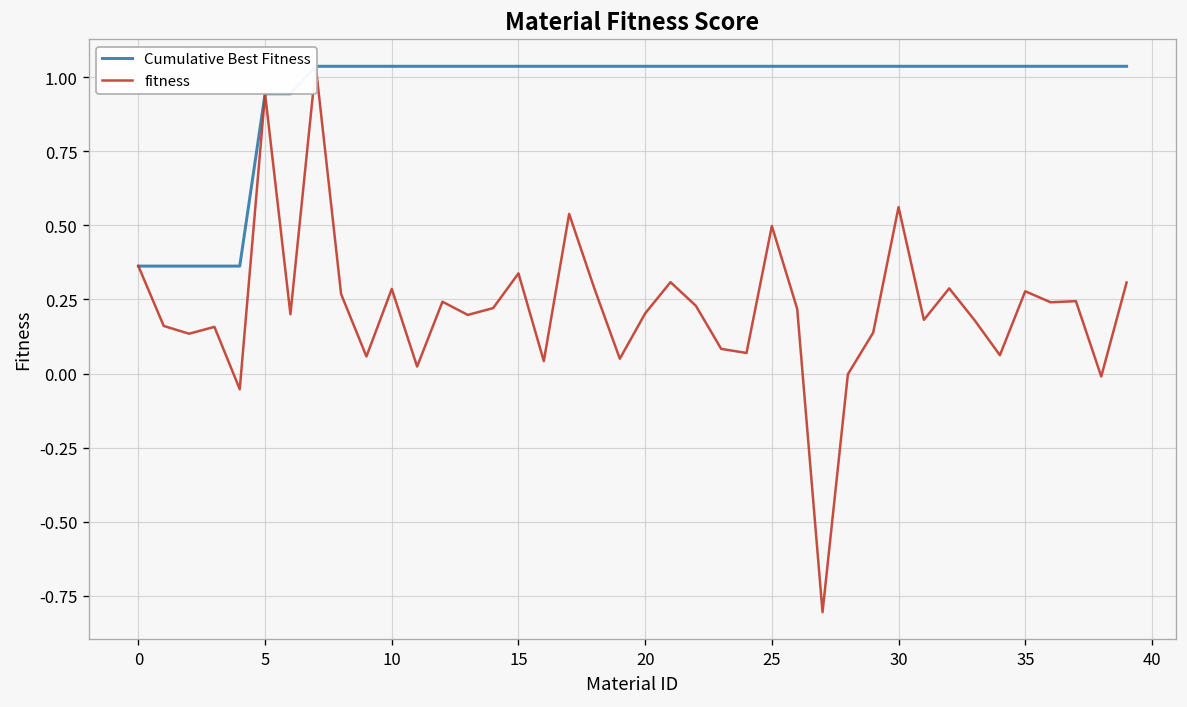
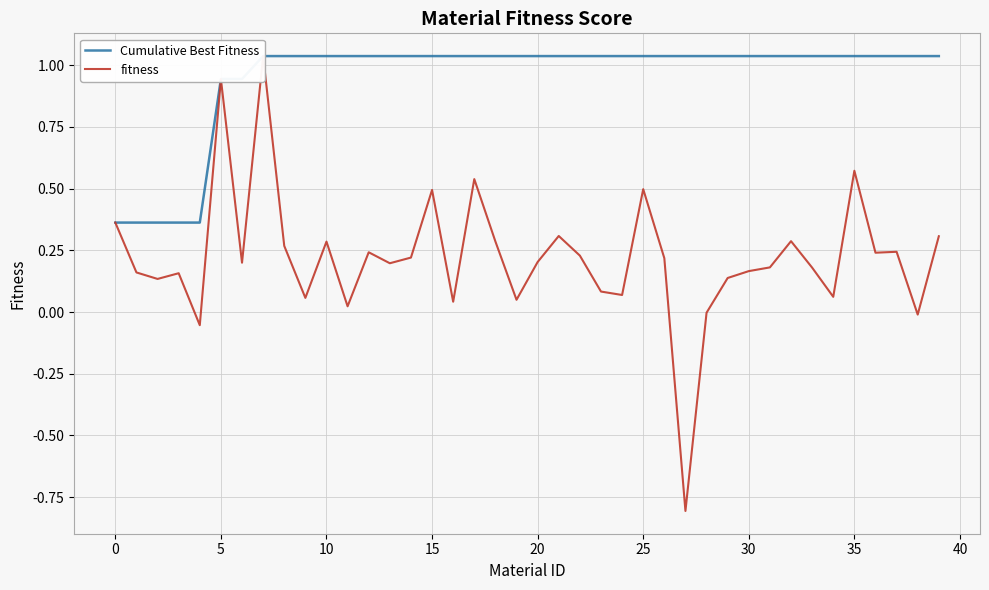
fitness, 15: 0.34 -> 0.49
fitness, 30: 0.56 -> 0.17
fitness, 35: 0.28 -> 0.57
